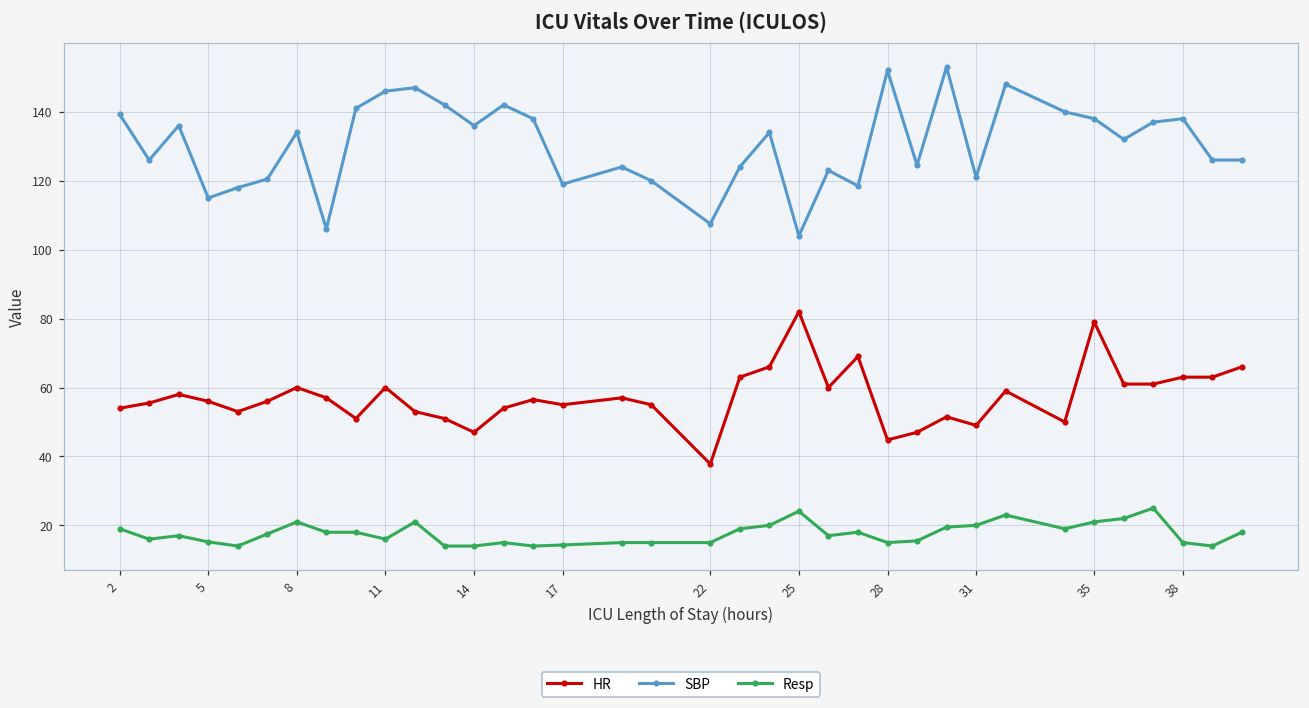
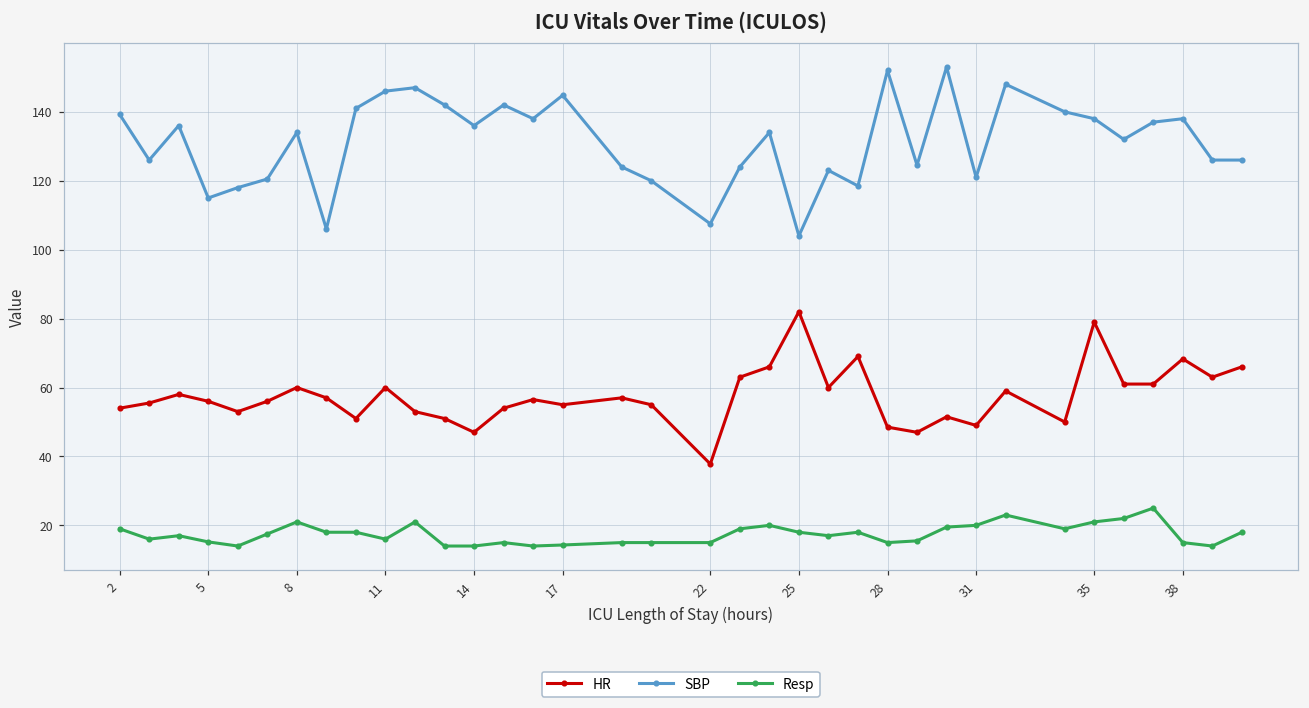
SBP, 17: 119 -> 145
Resp, 25: 24 -> 18
HR, 28: 45 -> 49
HR, 38: 63 -> 68
